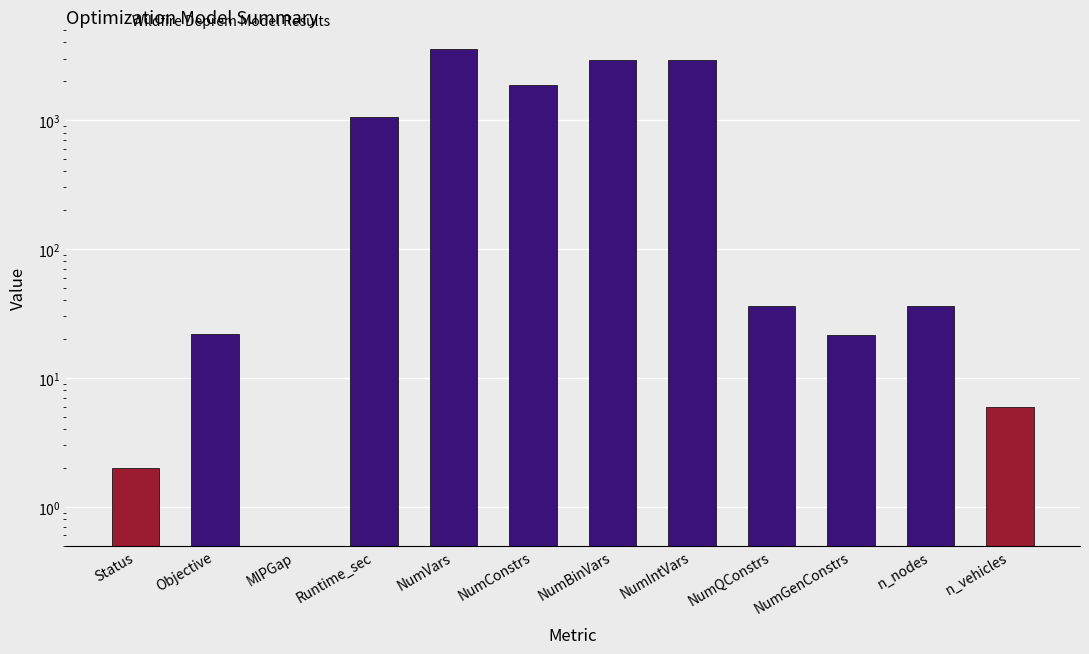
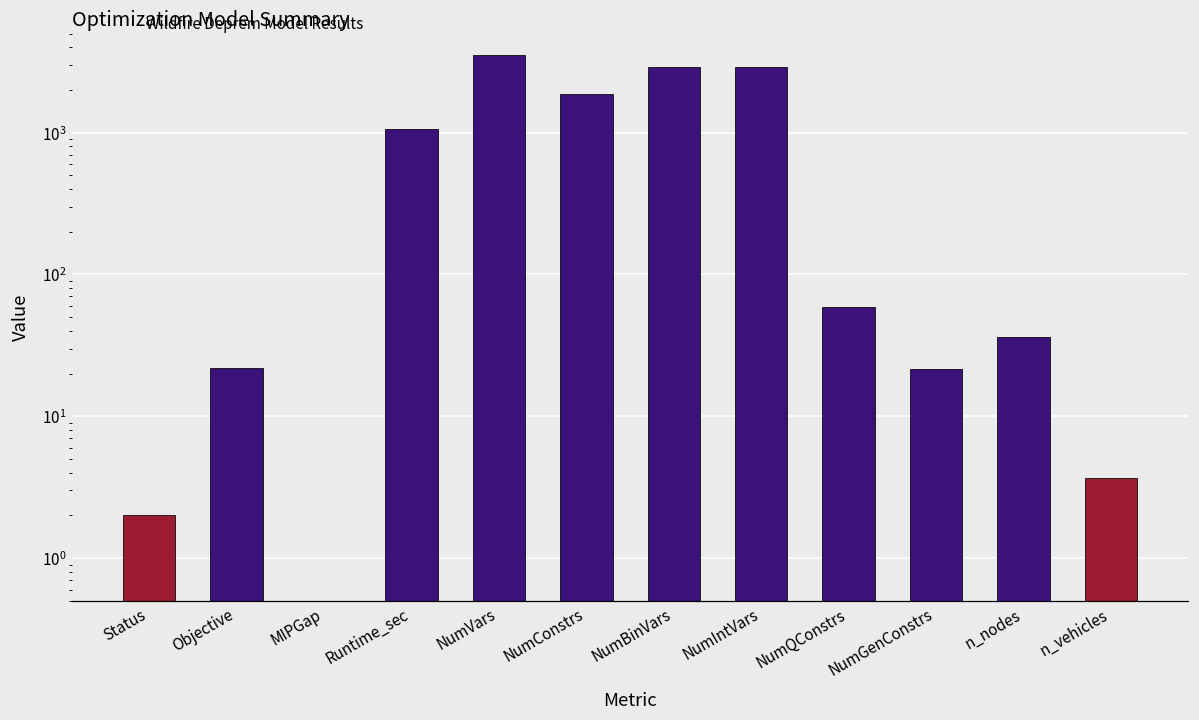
NumQConstrs: 36 -> 60
n_vehicles: 6 -> 3.7
